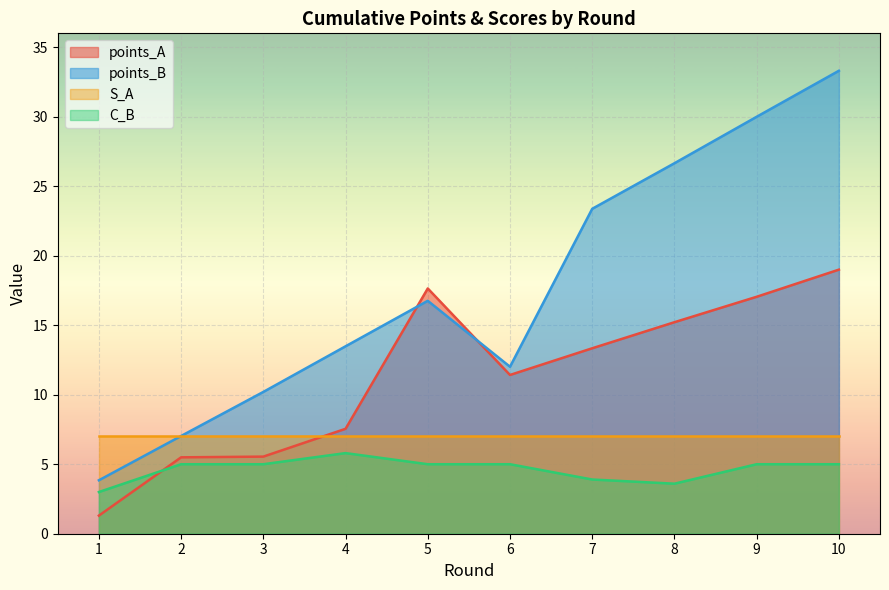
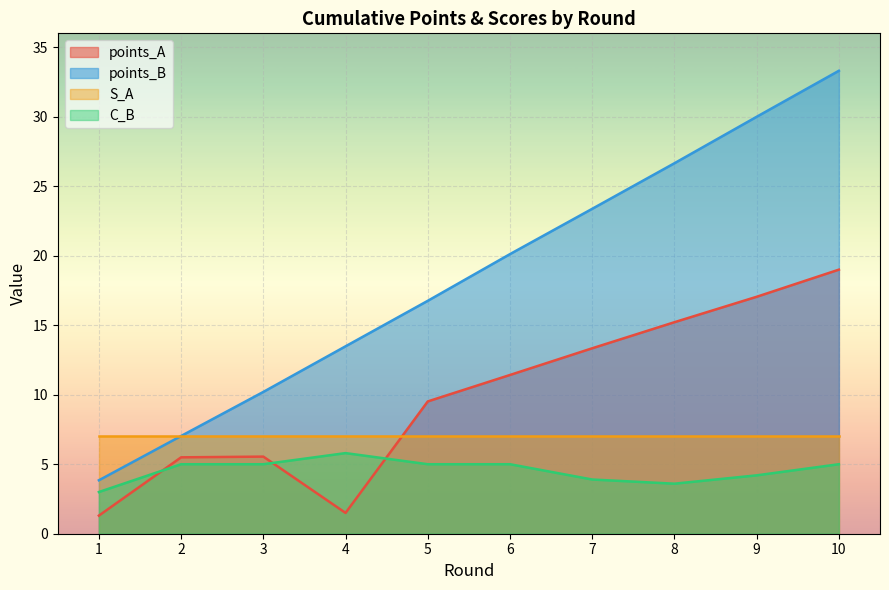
points_A, 4: 7.5 -> 1.5
points_A, 5: 17.6 -> 9.5
points_B, 6: 12.0 -> 20.1
C_B, 9: 5.0 -> 4.2
